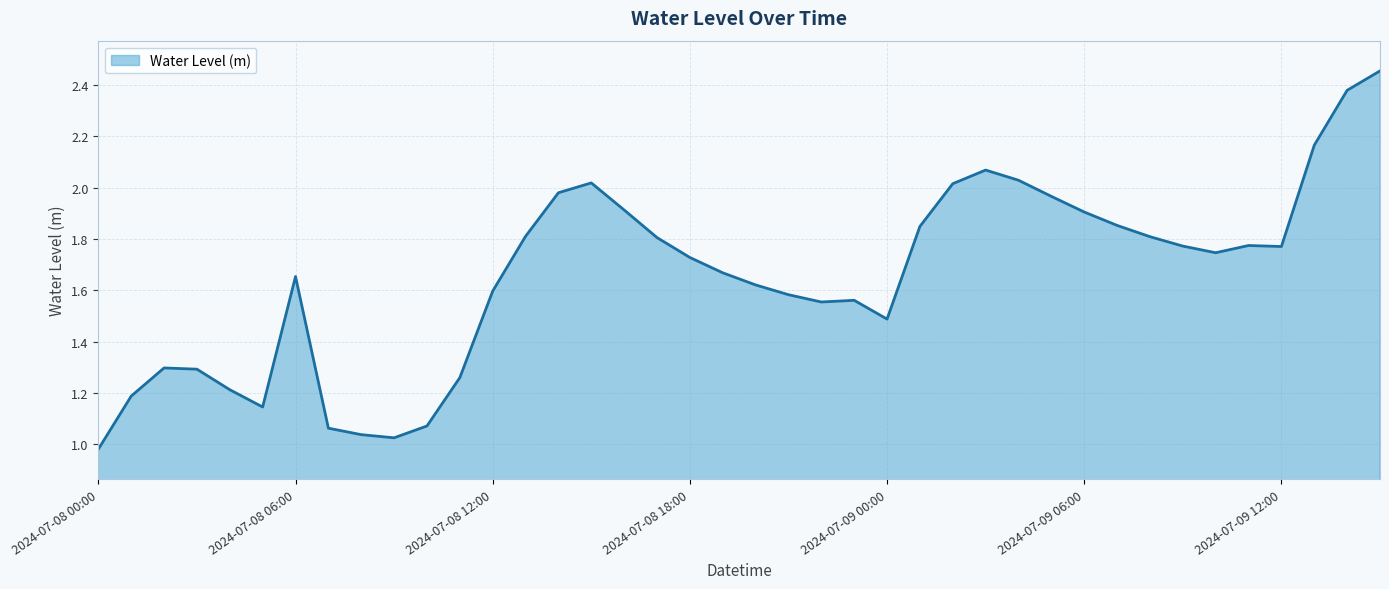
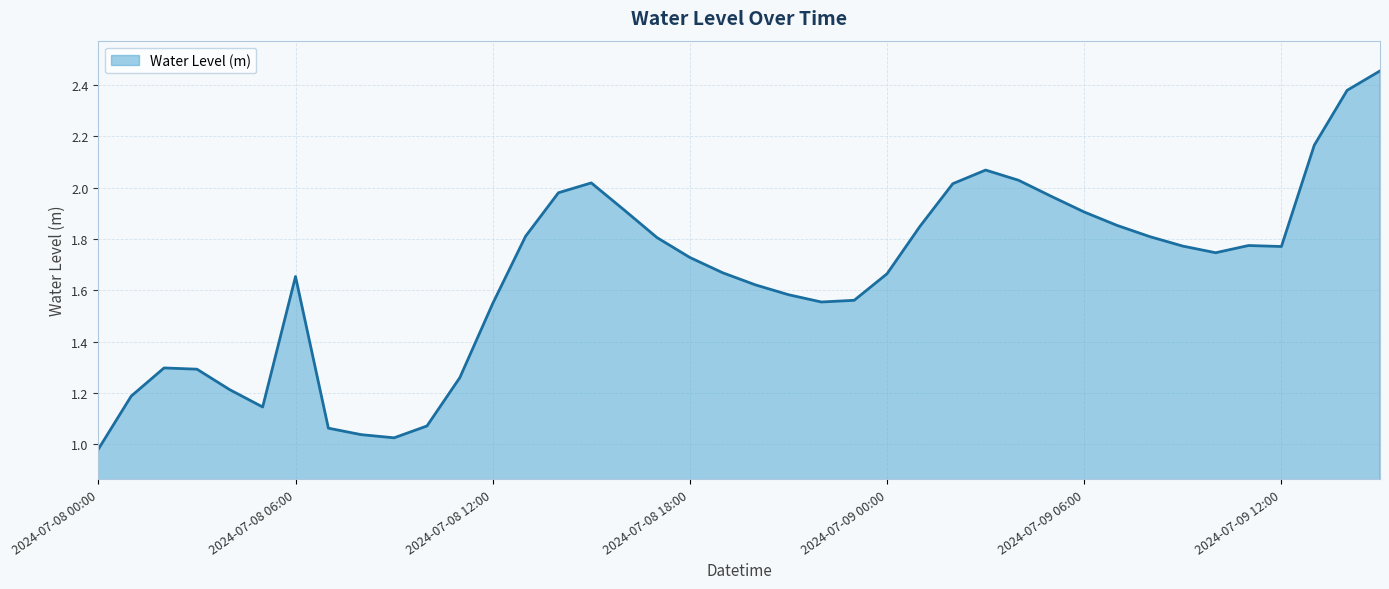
2024-07-08 12:00: 1.60 -> 1.55
2024-07-09 00:00: 1.49 -> 1.66
